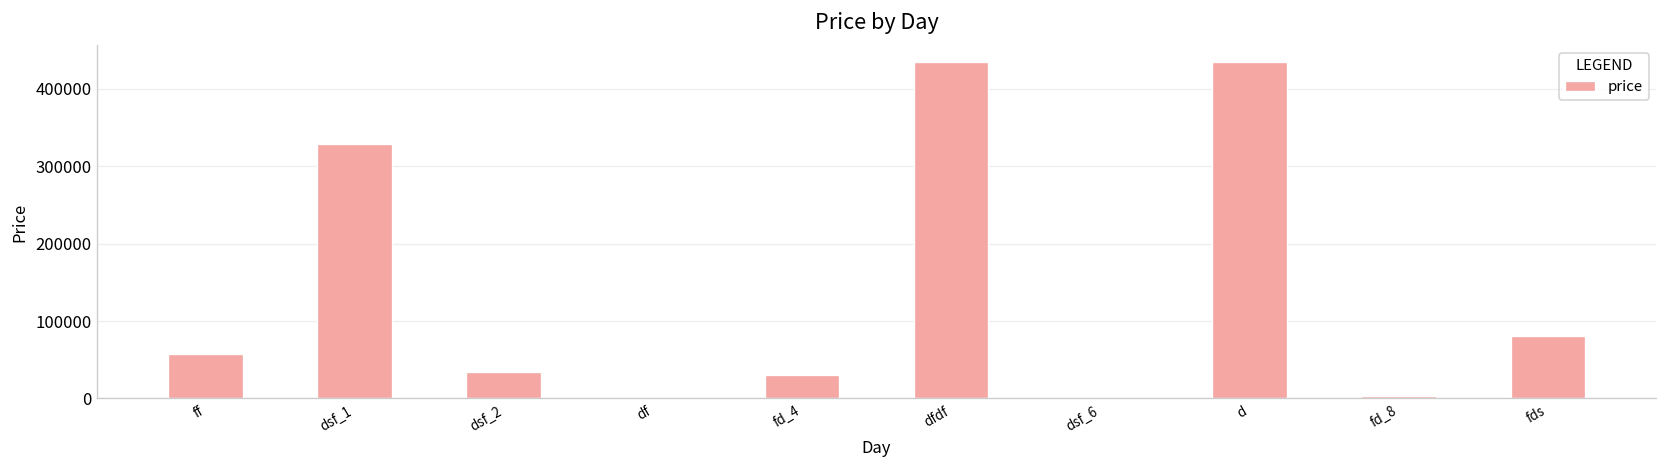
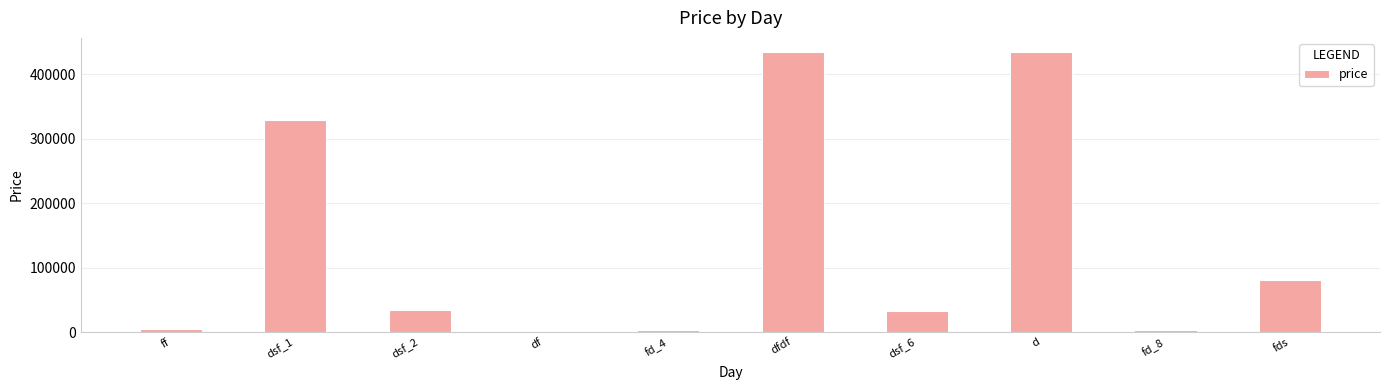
ff: 60000 -> 0
fd_4: 30000 -> 0
dsf_6: 0 -> 30000
